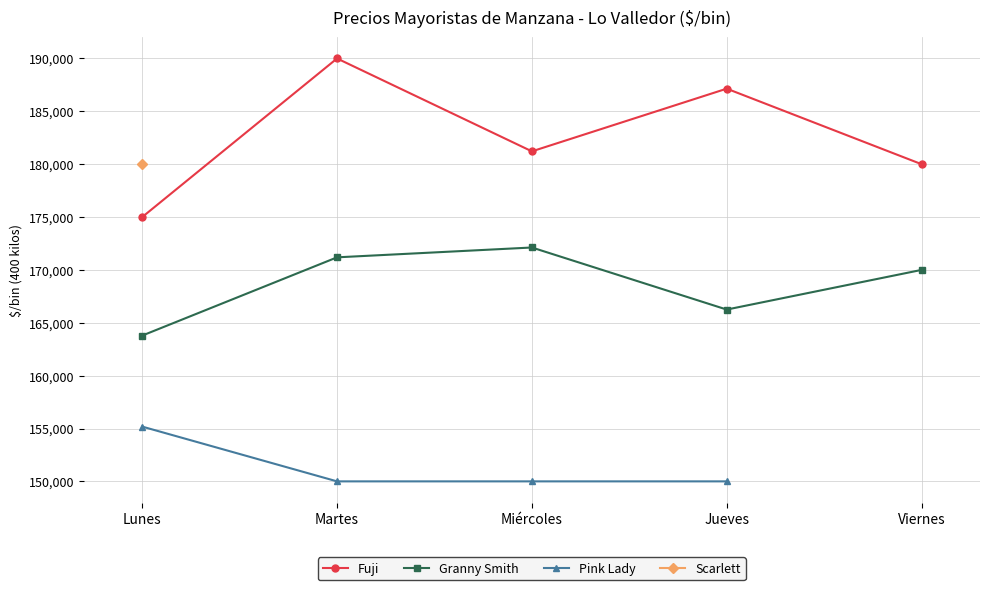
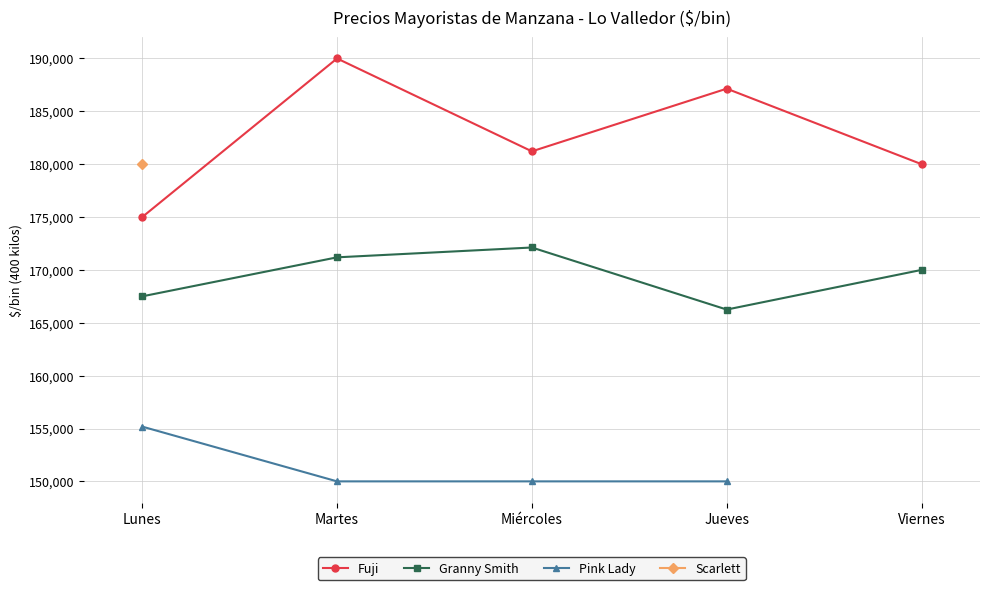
Granny Smith, Lunes: 163,800 -> 167,500
